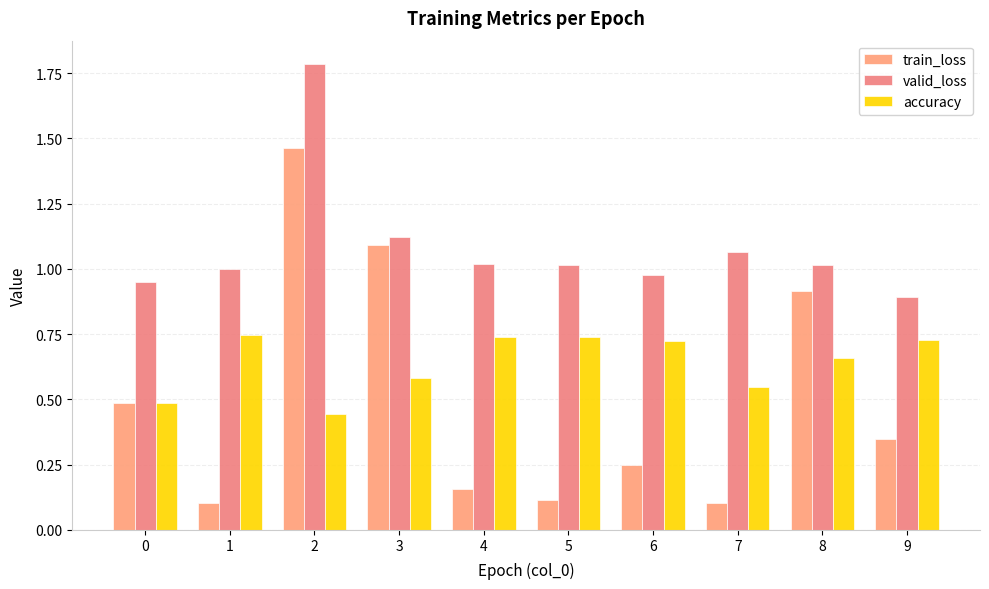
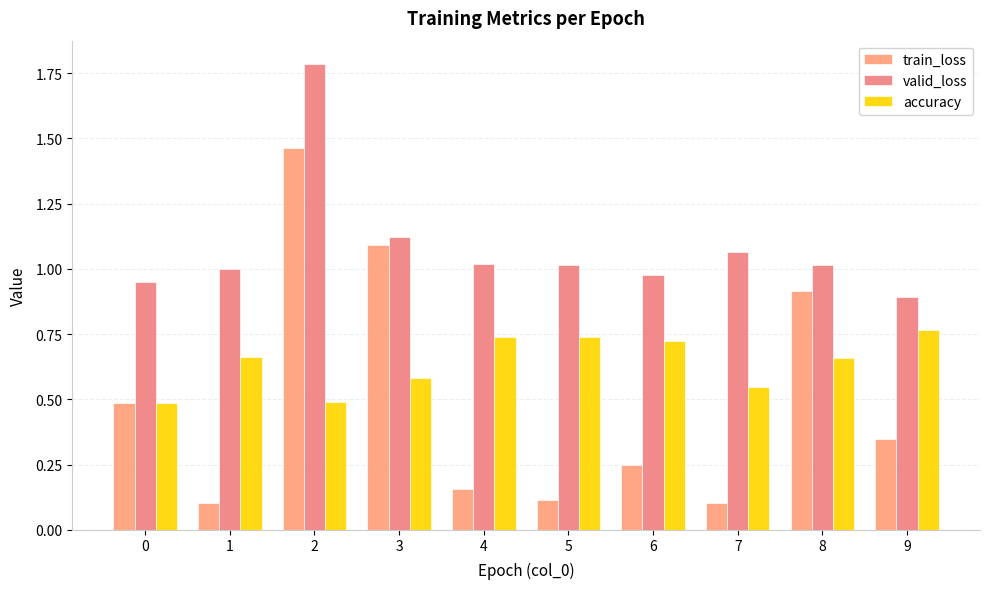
accuracy, 1: 0.75 -> 0.66
accuracy, 2: 0.44 -> 0.49
accuracy, 9: 0.73 -> 0.77
